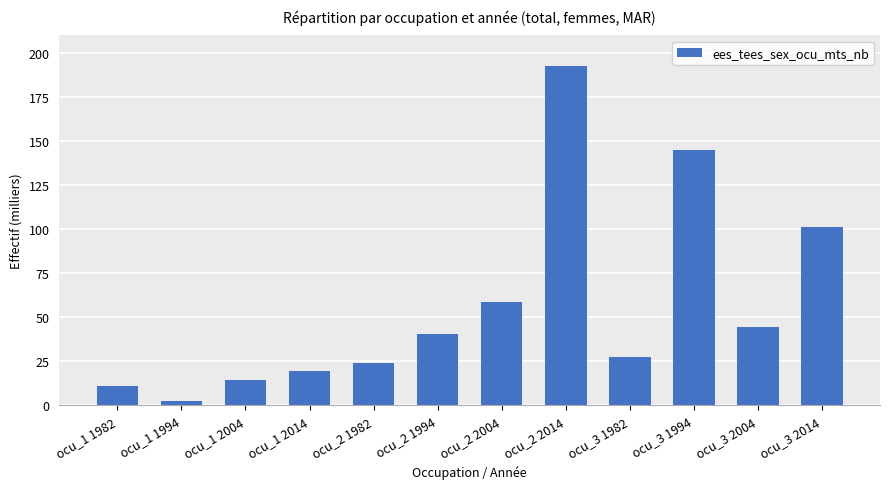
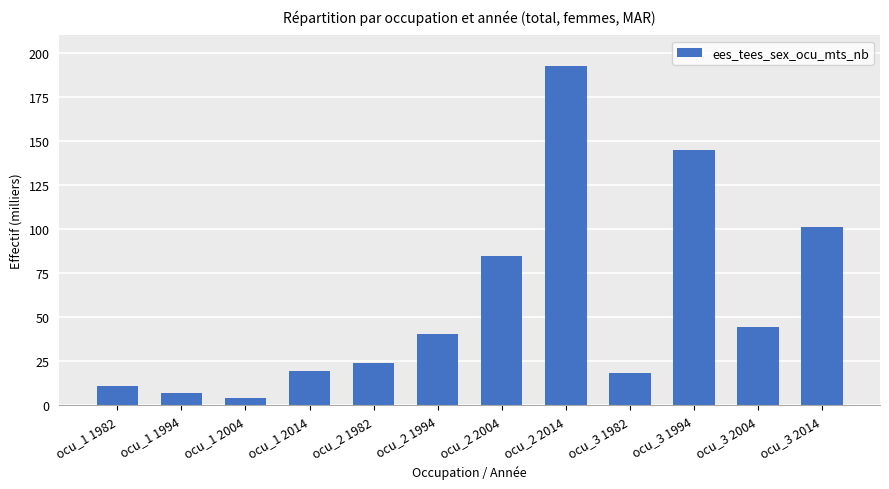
ocu_1 1994: 2 -> 7
ocu_1 2004: 15 -> 4
ocu_2 2004: 59 -> 85
ocu_3 1982: 27 -> 18
